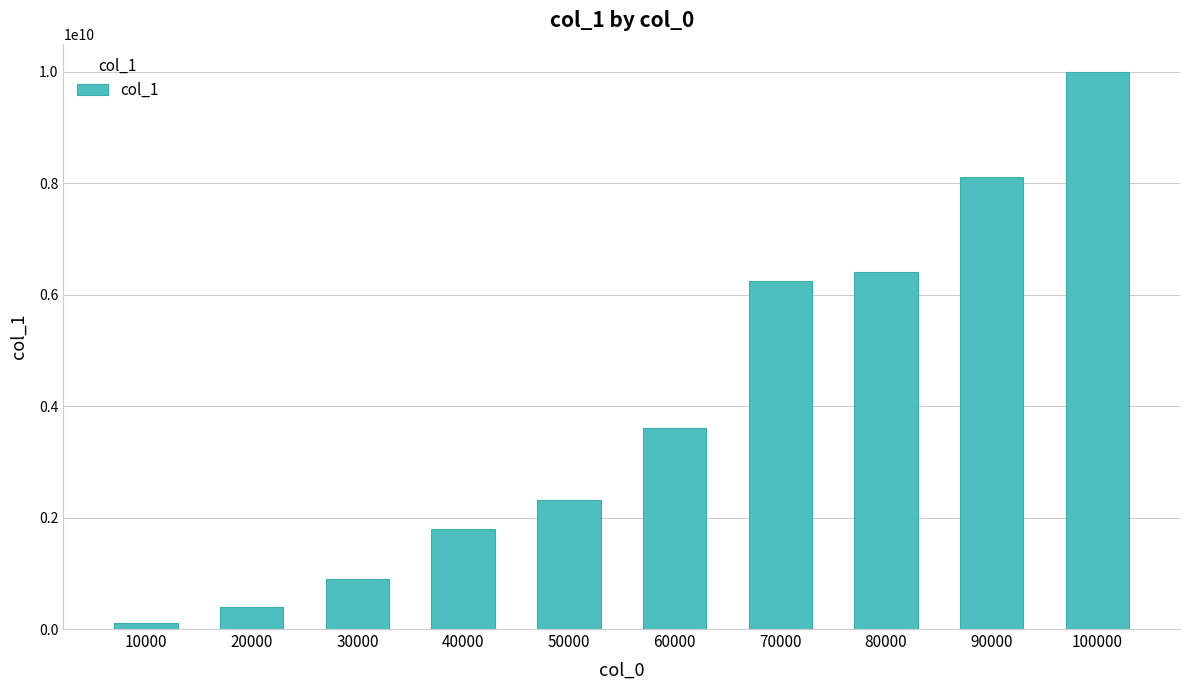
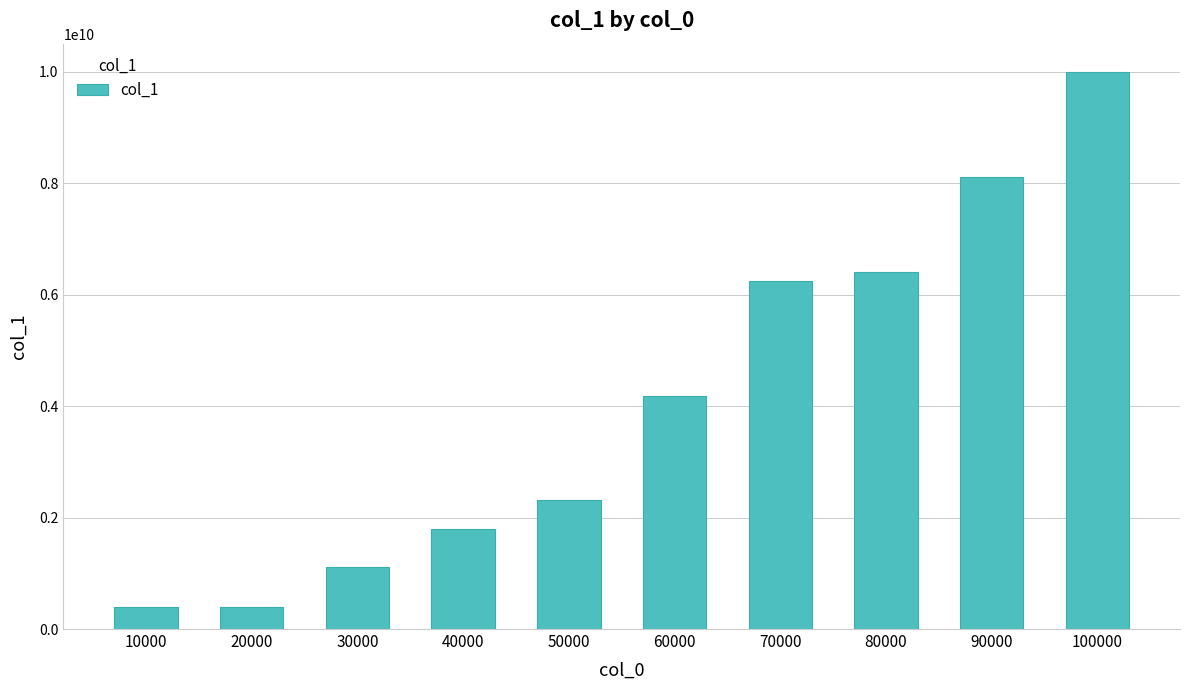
10000: 100000000 -> 400000000
30000: 900000000 -> 1100000000
60000: 3600000000 -> 4200000000
